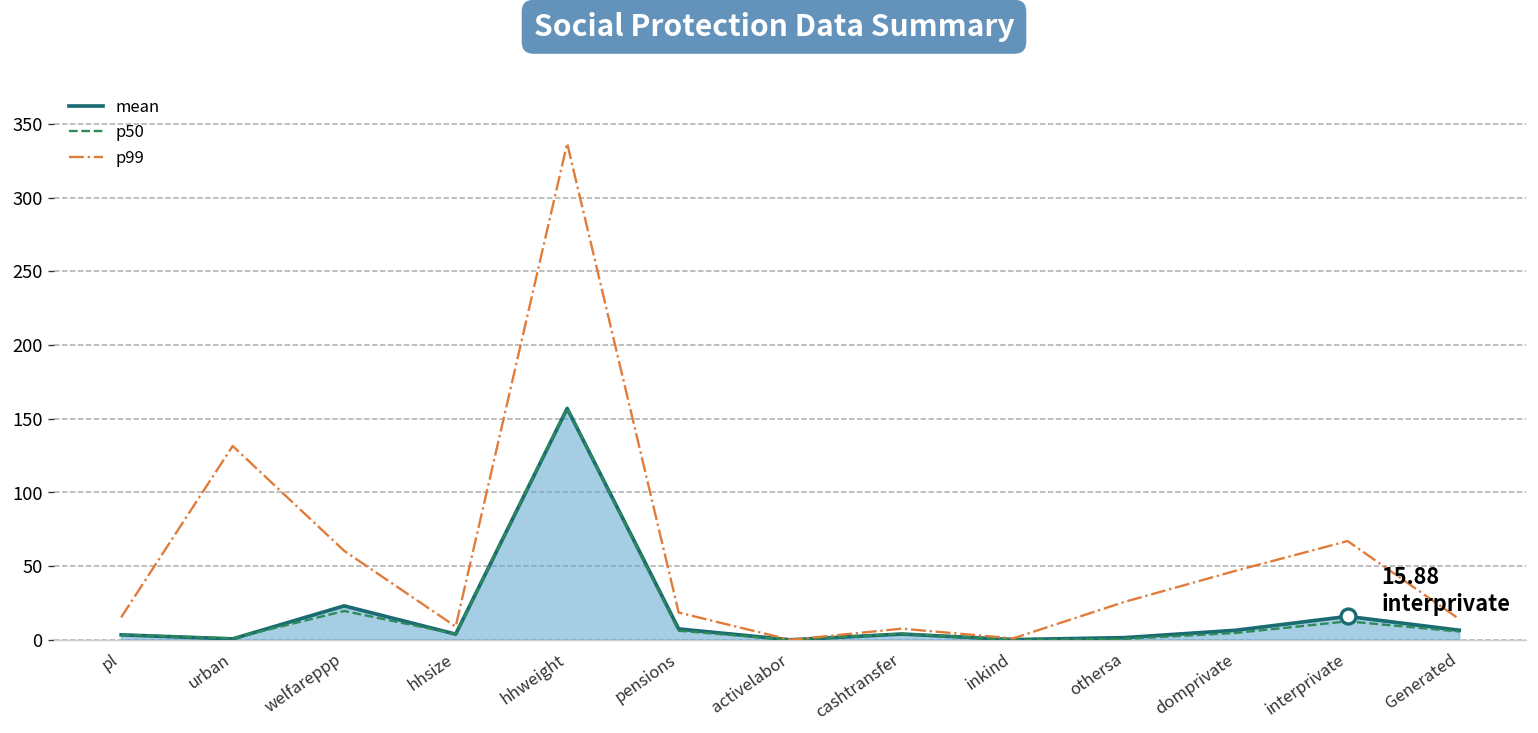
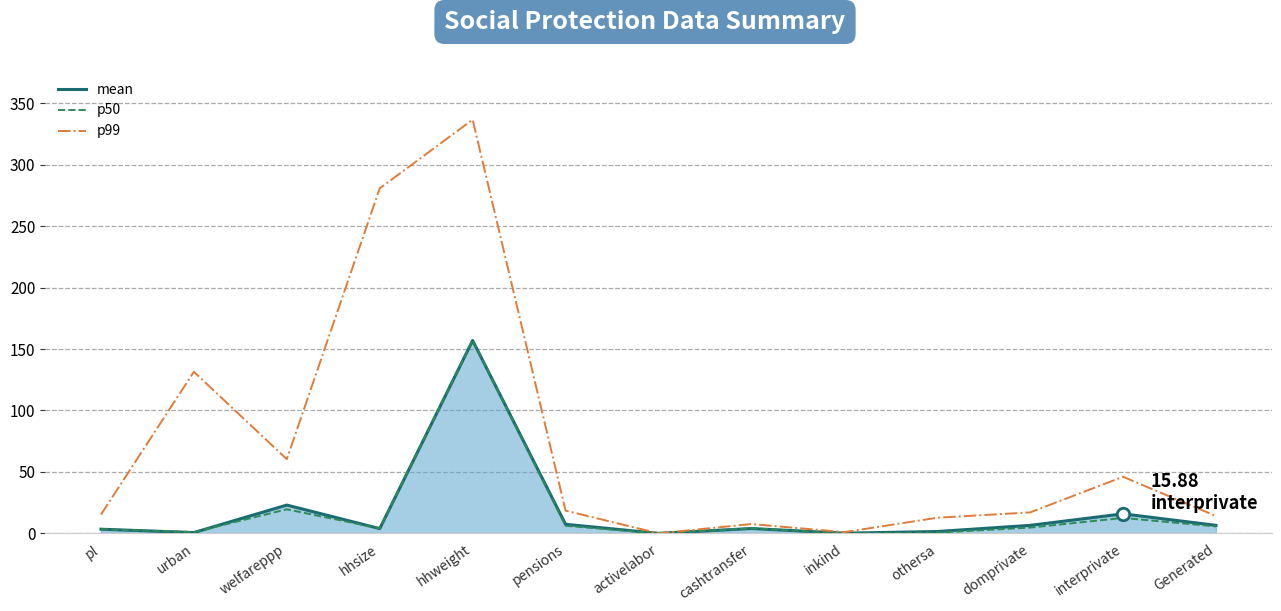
p99, hhsize: 9 -> 281
p99, othersa: 26 -> 13
p99, domprivate: 47 -> 17
p99, interprivate: 67 -> 46
